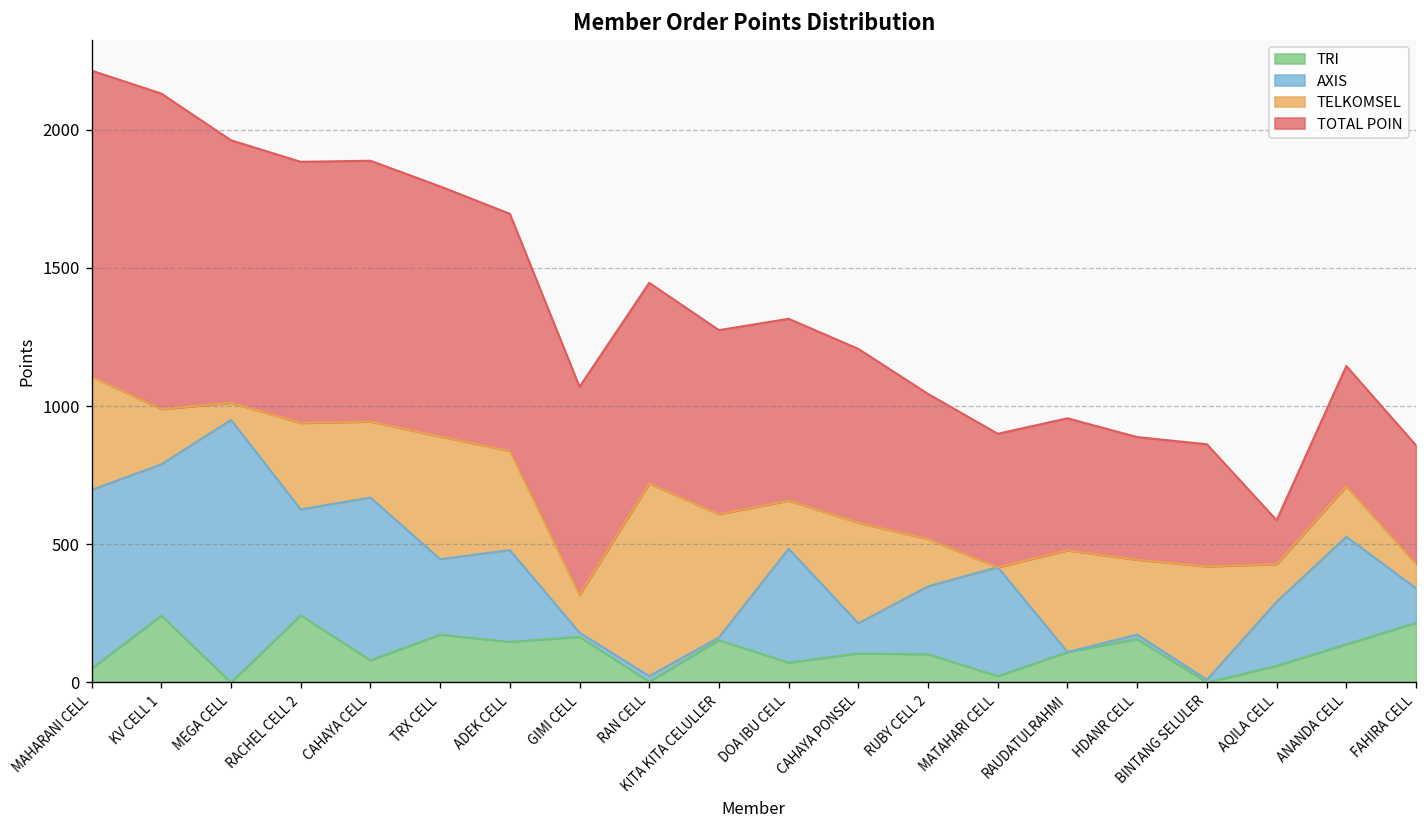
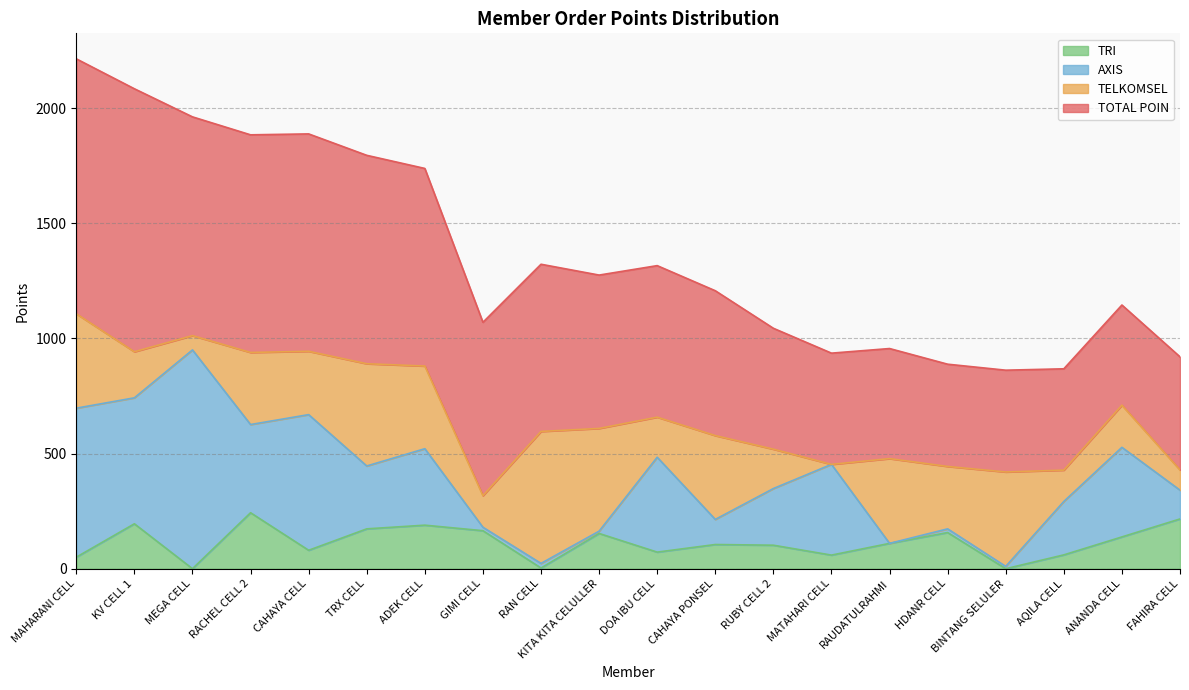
TRI, KV CELL 1: 240 -> 200
TRI, ADEK CELL: 150 -> 190
TELKOMSEL, RAN CELL: 700 -> 570
TRI, MATAHARI CELL: 20 -> 60
TOTAL POIN, AQILA CELL: 160 -> 440
TOTAL POIN, FAHIRA CELL: 430 -> 490
